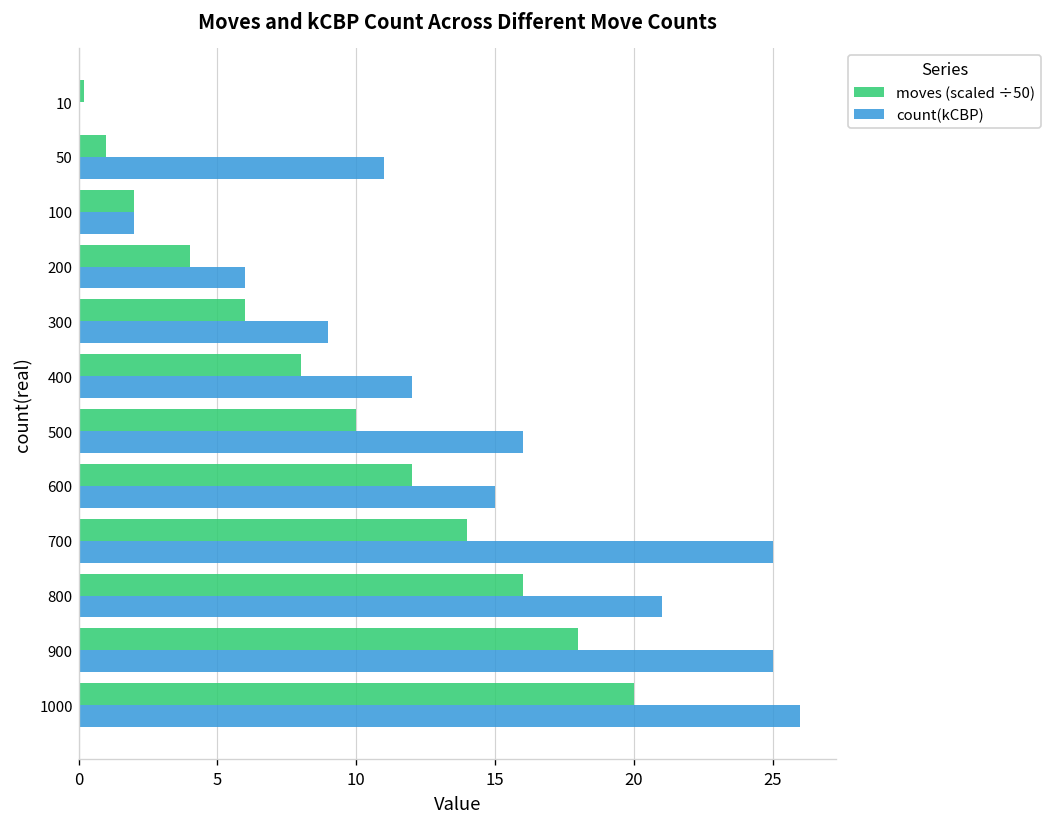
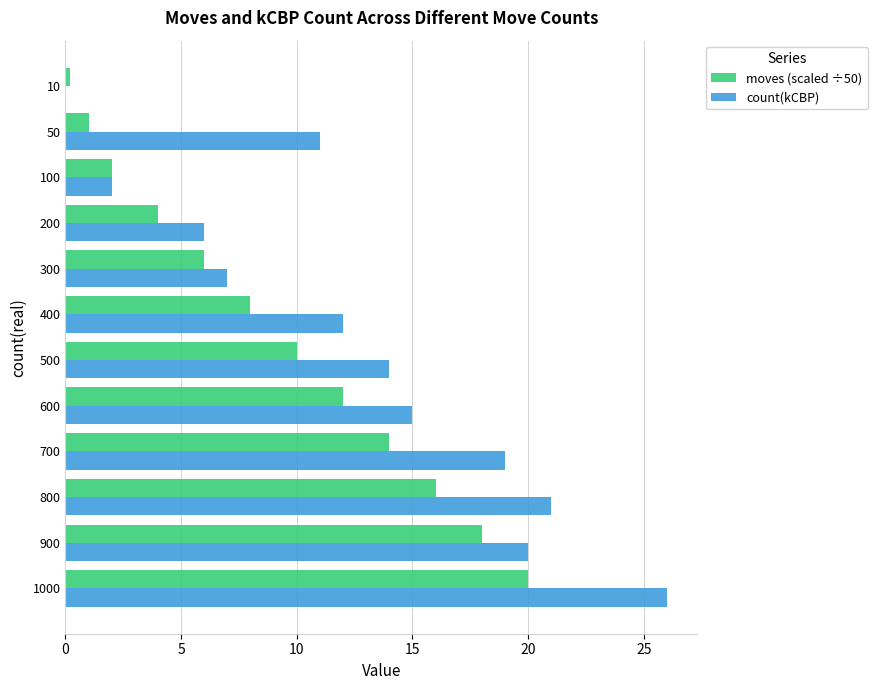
count(kCBP), 300: 9 -> 7
count(kCBP), 500: 16 -> 14
count(kCBP), 700: 25 -> 19
count(kCBP), 900: 25 -> 20
